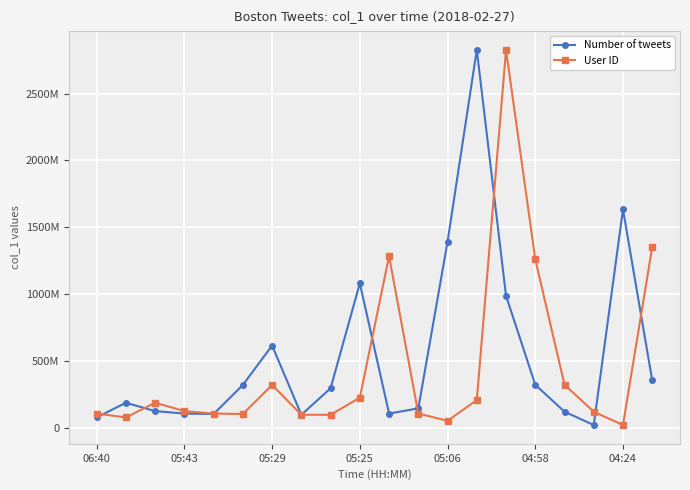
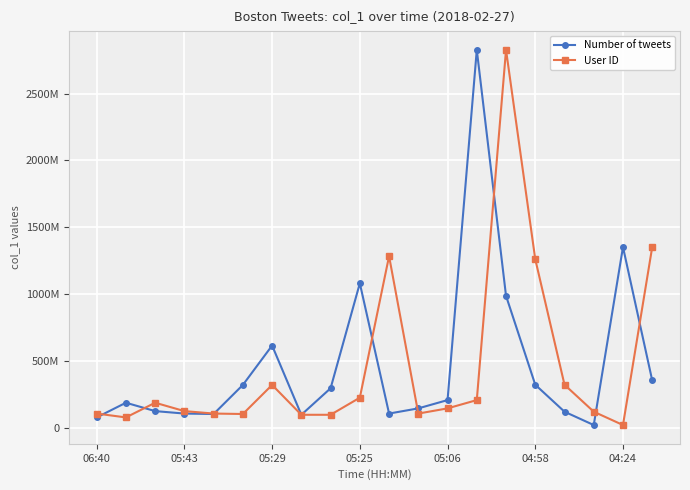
Number of tweets, 05:06: 1390000000 -> 210000000
User ID, 05:06: 50000000 -> 150000000
Number of tweets, 04:24: 1630000000 -> 1350000000
